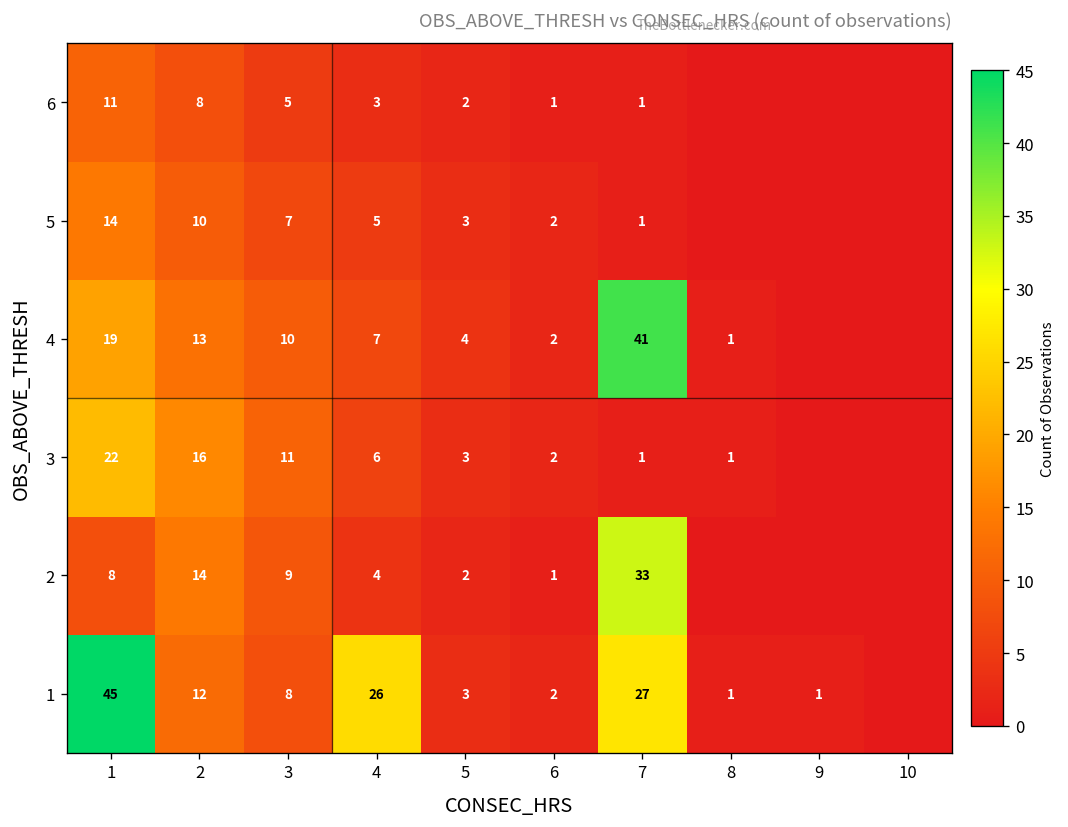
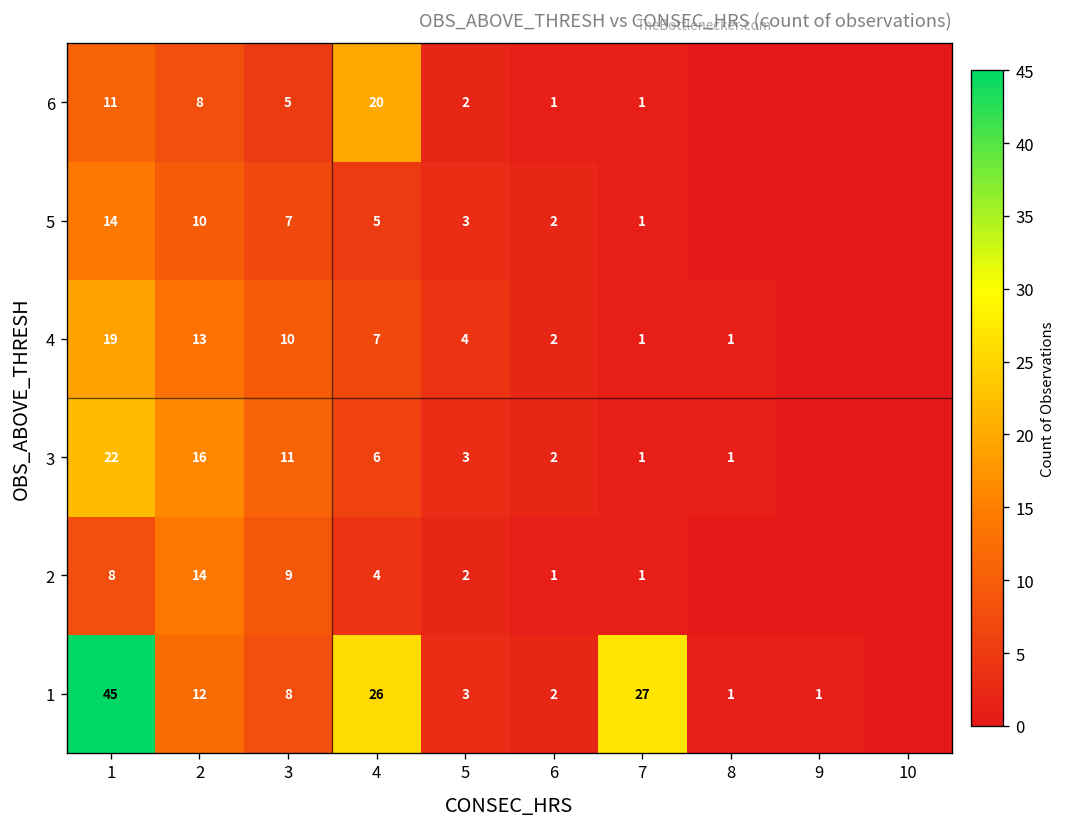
6, 4: 3 -> 20
4, 7: 41 -> 1
2, 7: 33 -> 1
